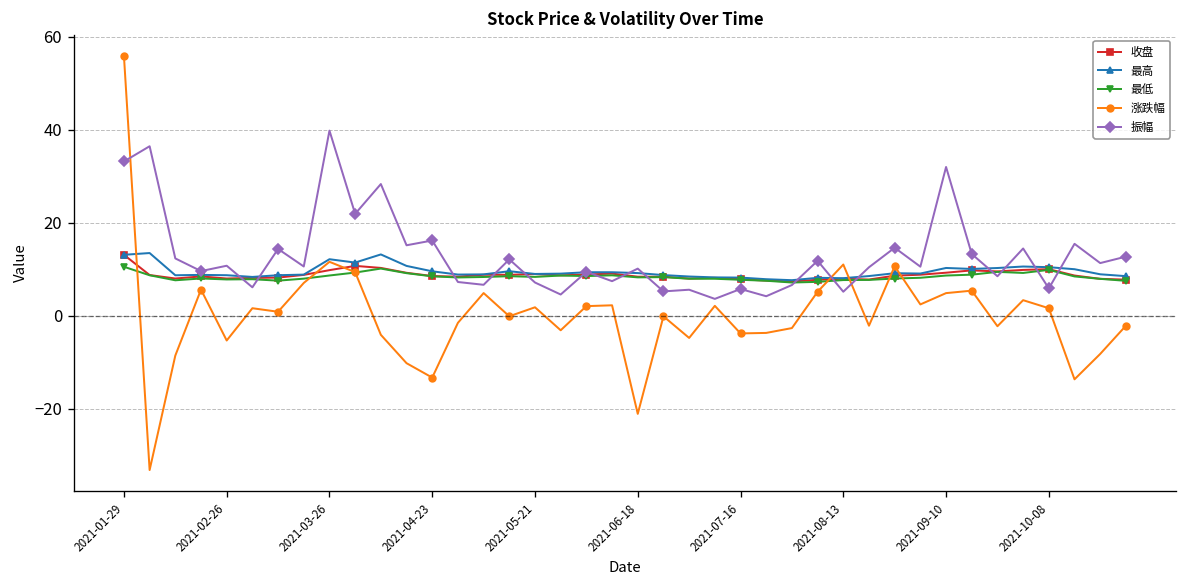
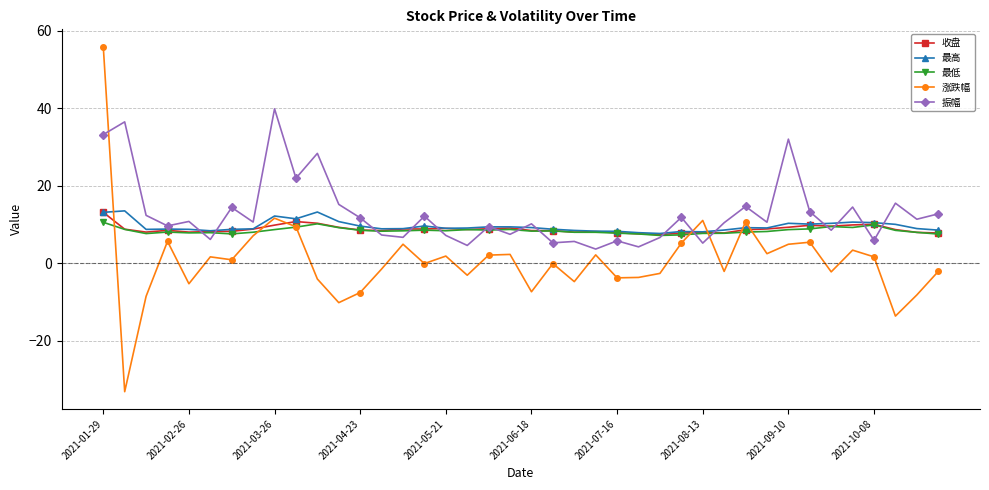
涨跌幅, 2021-04-23: -13 -> -8
振幅, 2021-04-23: 16 -> 12
涨跌幅, 2021-06-18: -21 -> -7
